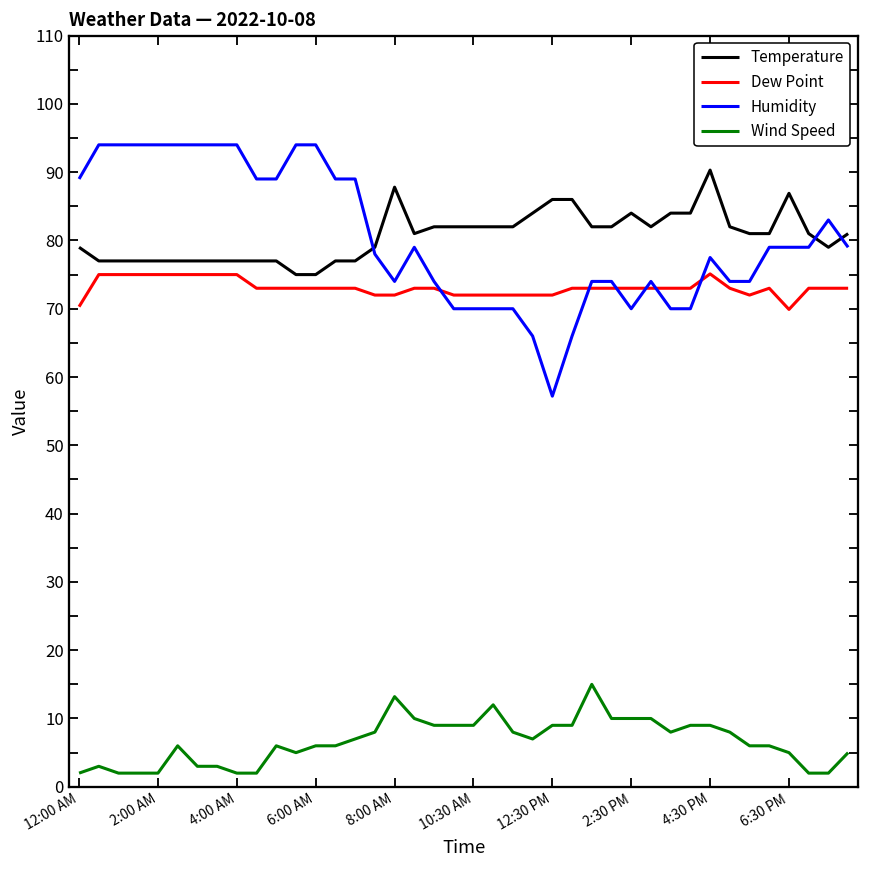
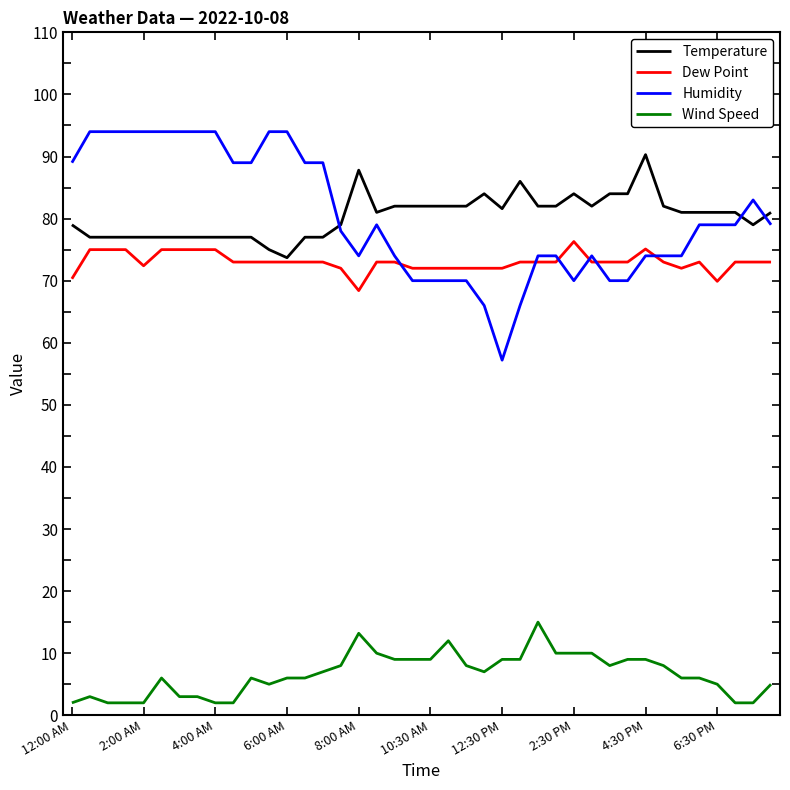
Dew Point, 2:00 AM: 75 -> 72
Temperature, 6:00 AM: 75 -> 74
Dew Point, 8:00 AM: 72 -> 68
Temperature, 12:30 PM: 86 -> 82
Dew Point, 2:30 PM: 73 -> 76
Humidity, 4:30 PM: 78 -> 74
Temperature, 6:30 PM: 87 -> 81
